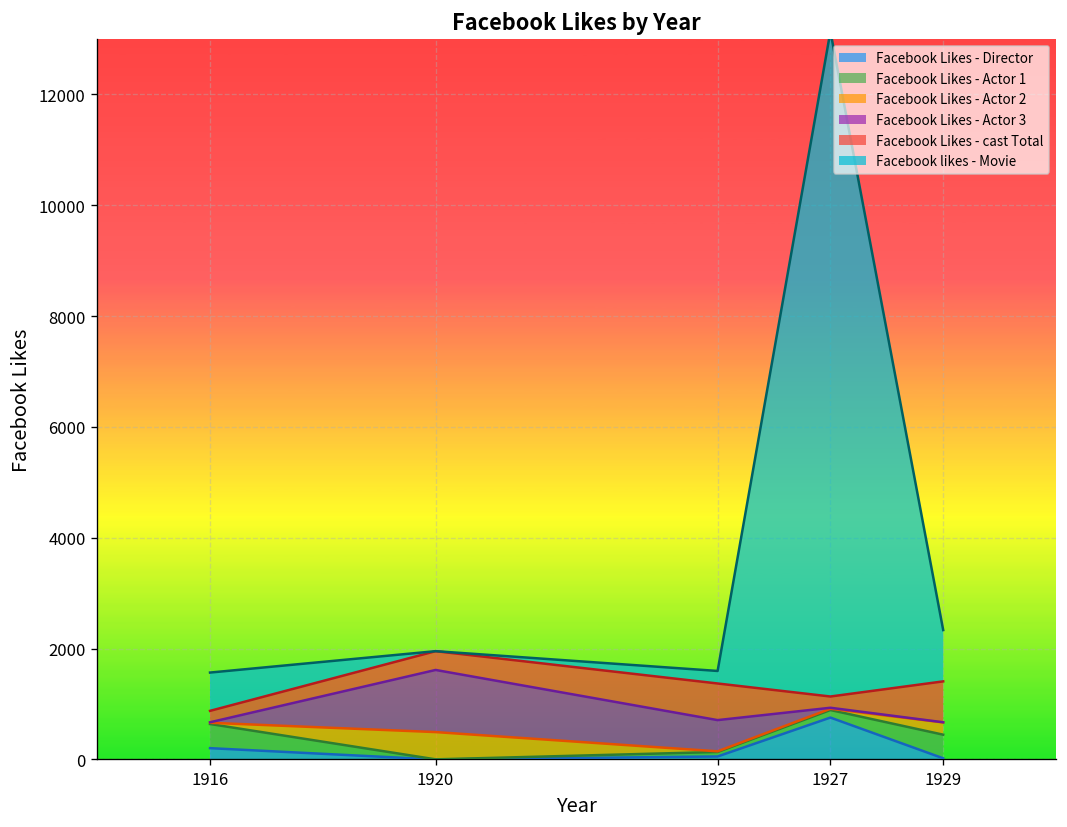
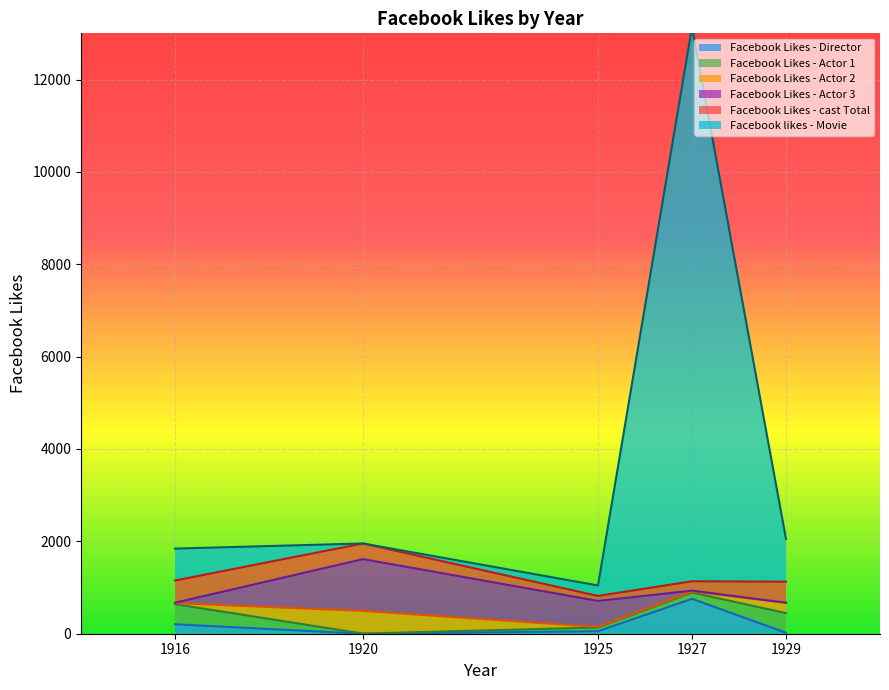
Facebook Likes - cast Total, 1916: 200 -> 500
Facebook Likes - cast Total, 1925: 700 -> 100
Facebook Likes - cast Total, 1929: 700 -> 500
